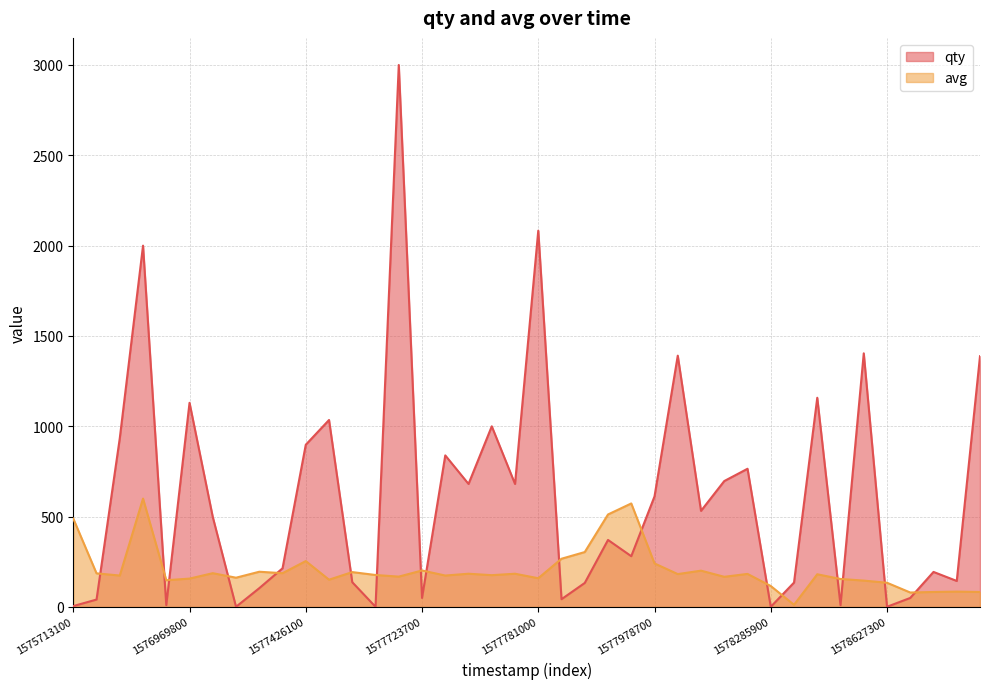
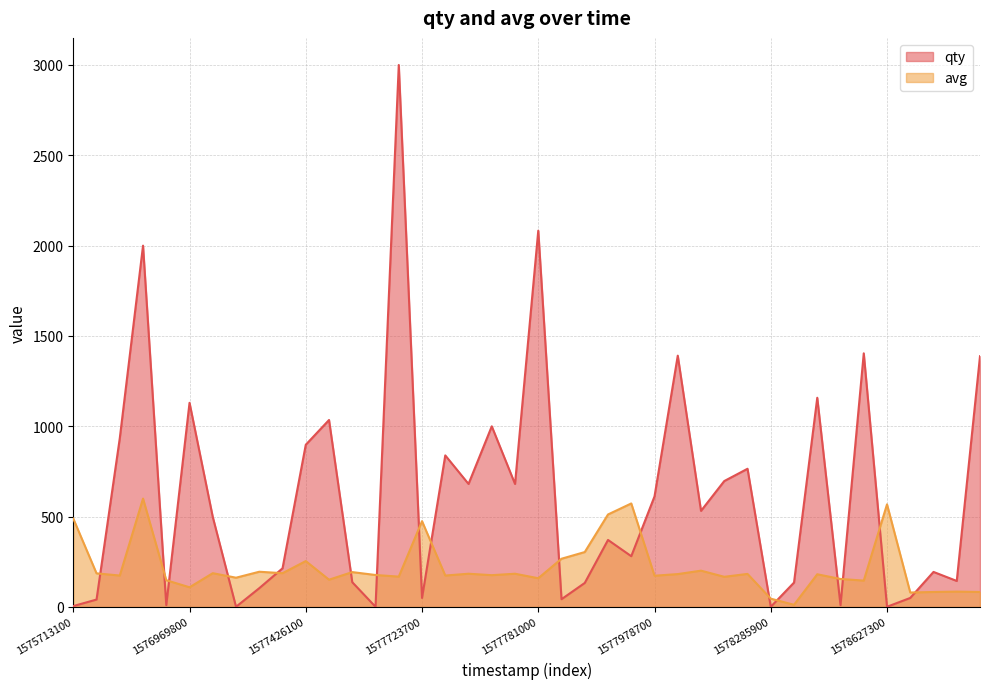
avg, 1576969800: 160 -> 110
avg, 1577723700: 200 -> 480
avg, 1577978700: 240 -> 170
avg, 1578285900: 120 -> 50
avg, 1578627300: 130 -> 570
